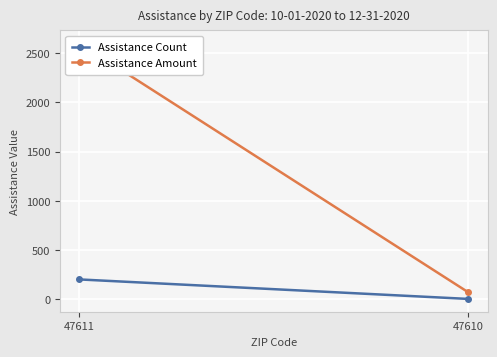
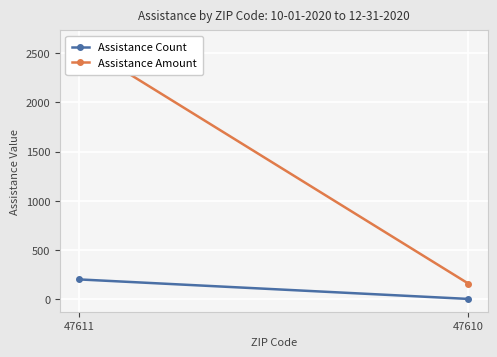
Assistance Amount, 47610: 100 -> 200
